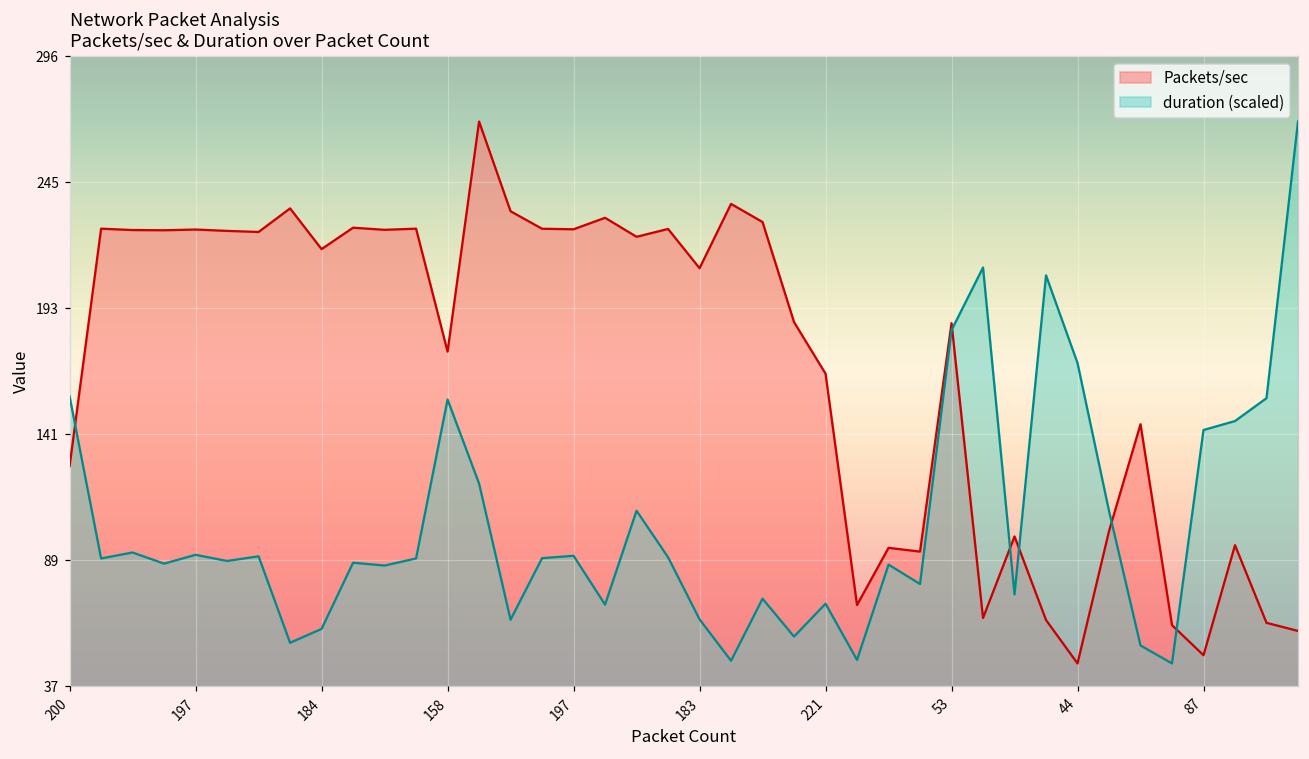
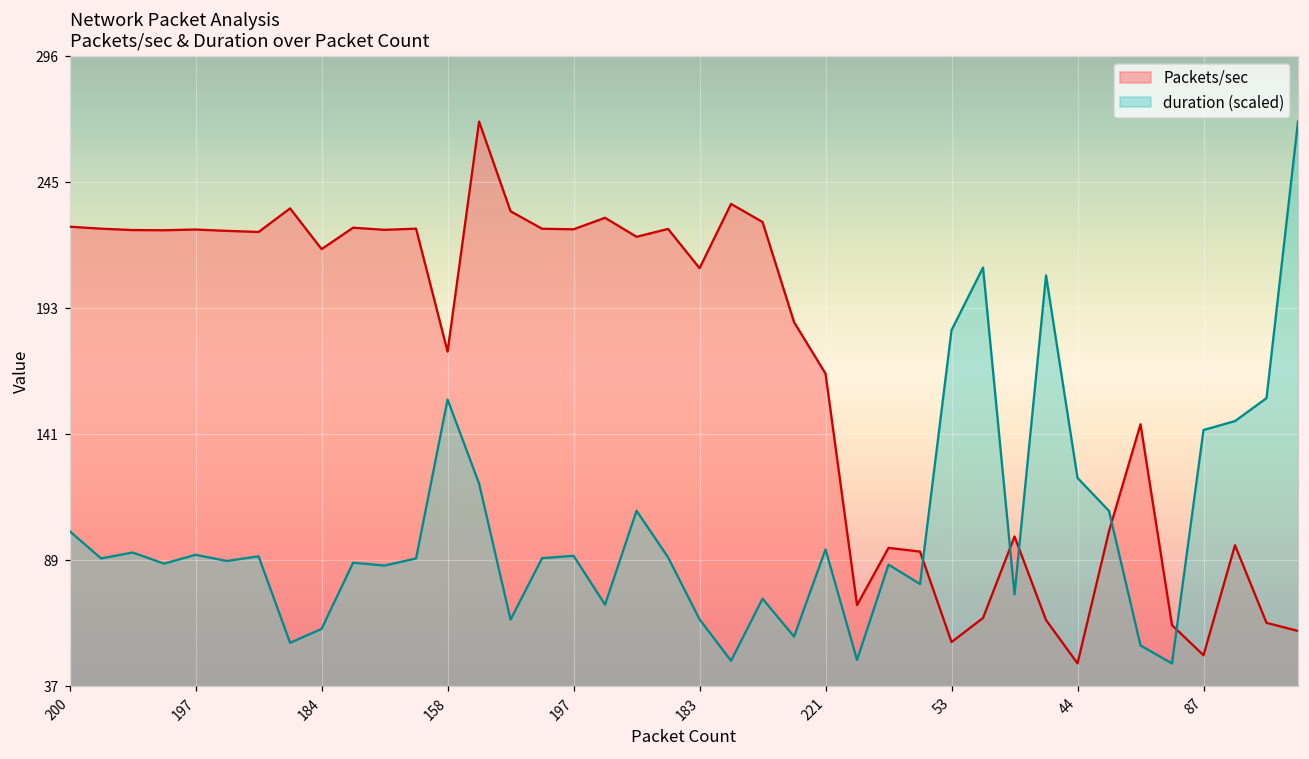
Packets/sec, 200: 128 -> 226
duration (scaled), 200: 156 -> 101
duration (scaled), 221: 71 -> 93
Packets/sec, 53: 187 -> 55
duration (scaled), 44: 170 -> 123
